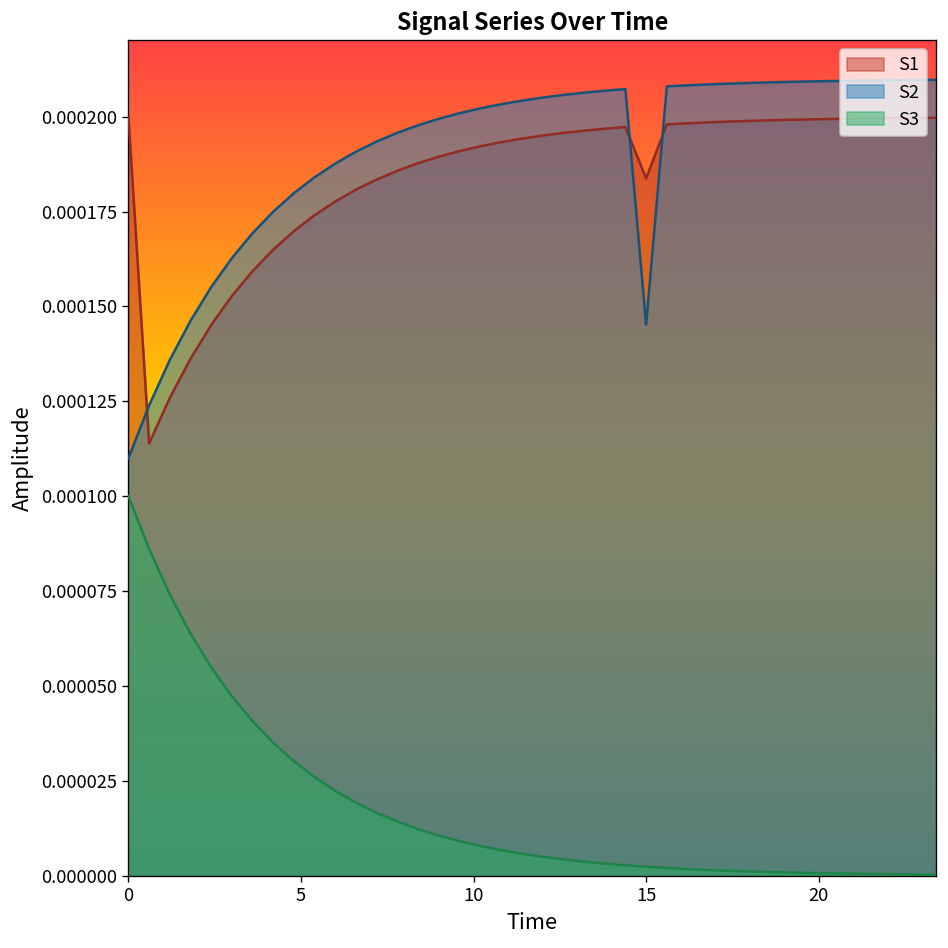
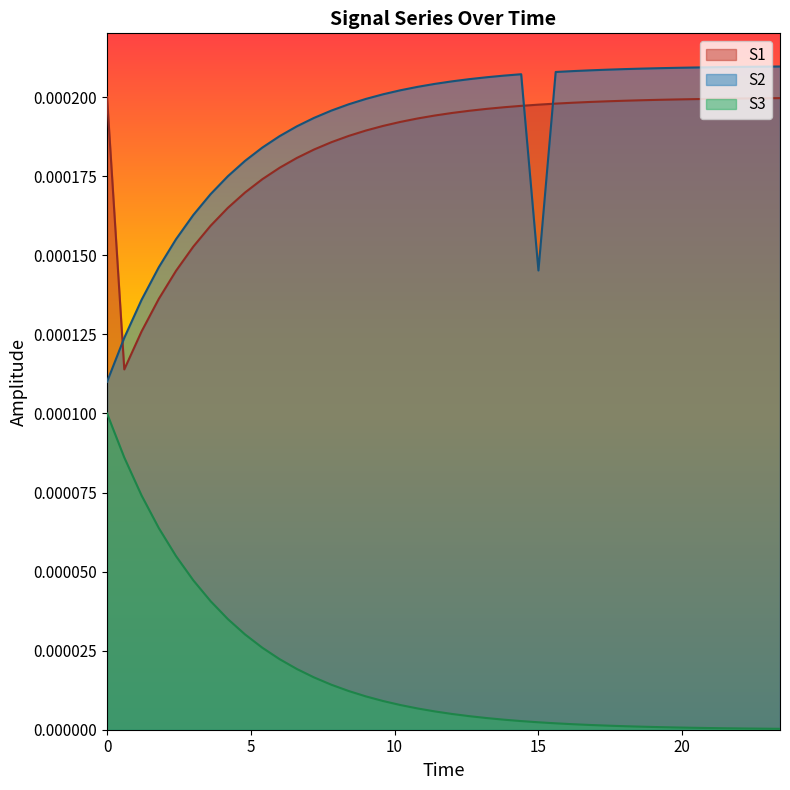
S1, 15: 0.000184 -> 0.000198
